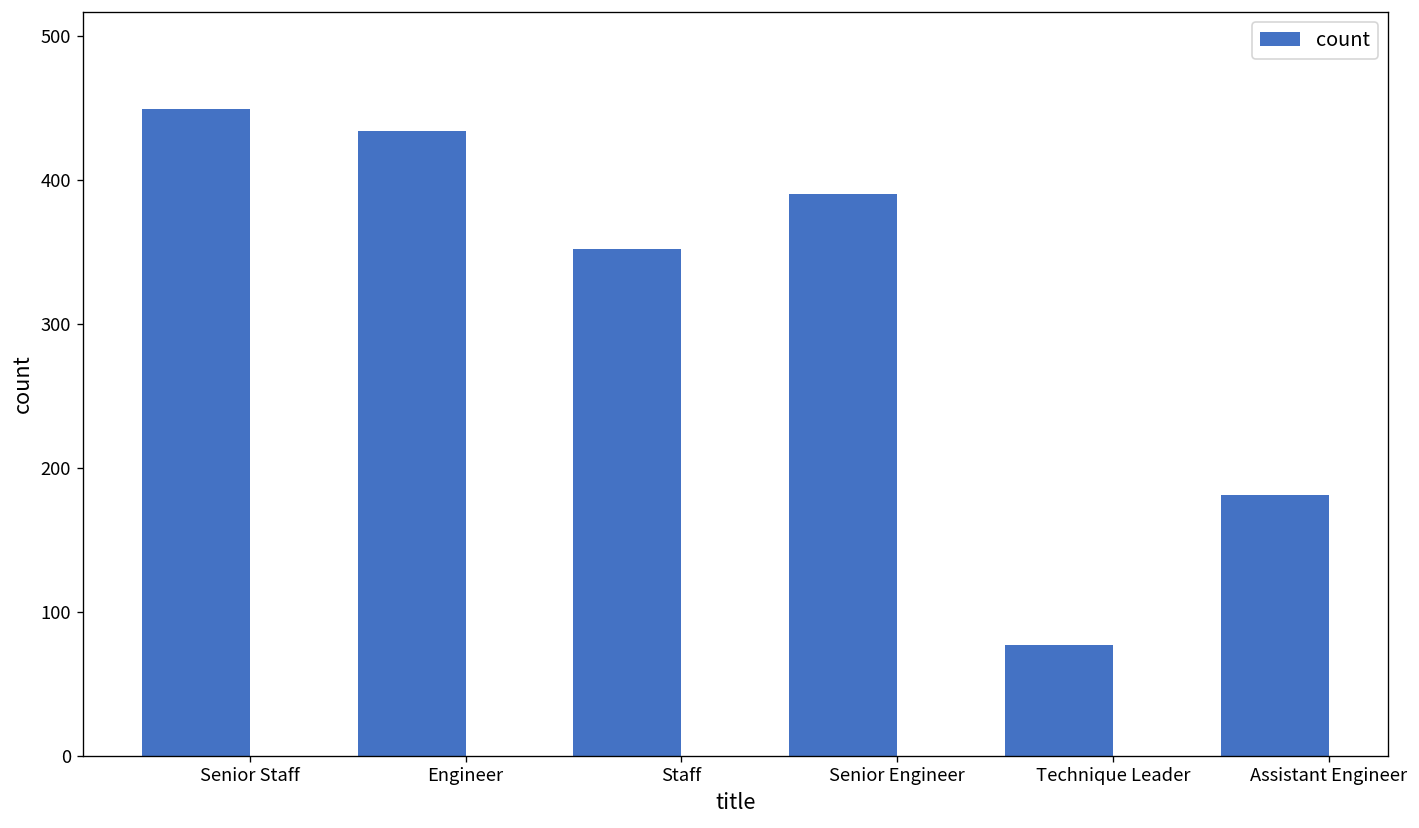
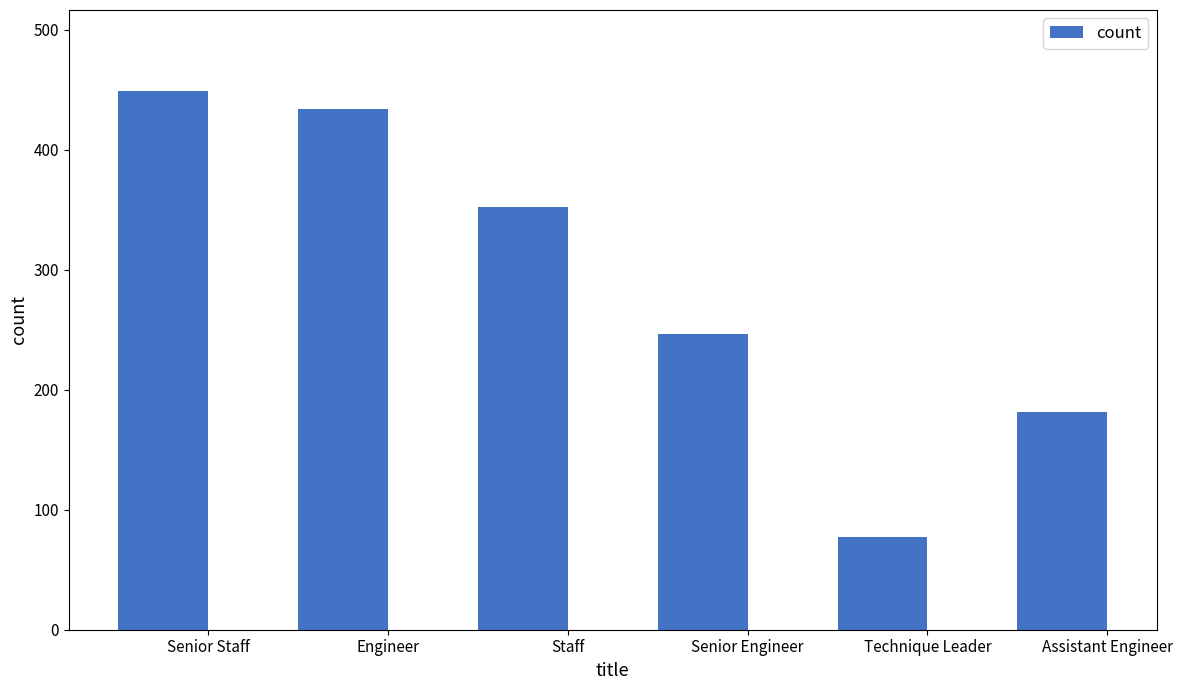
Senior Engineer: 390 -> 246
